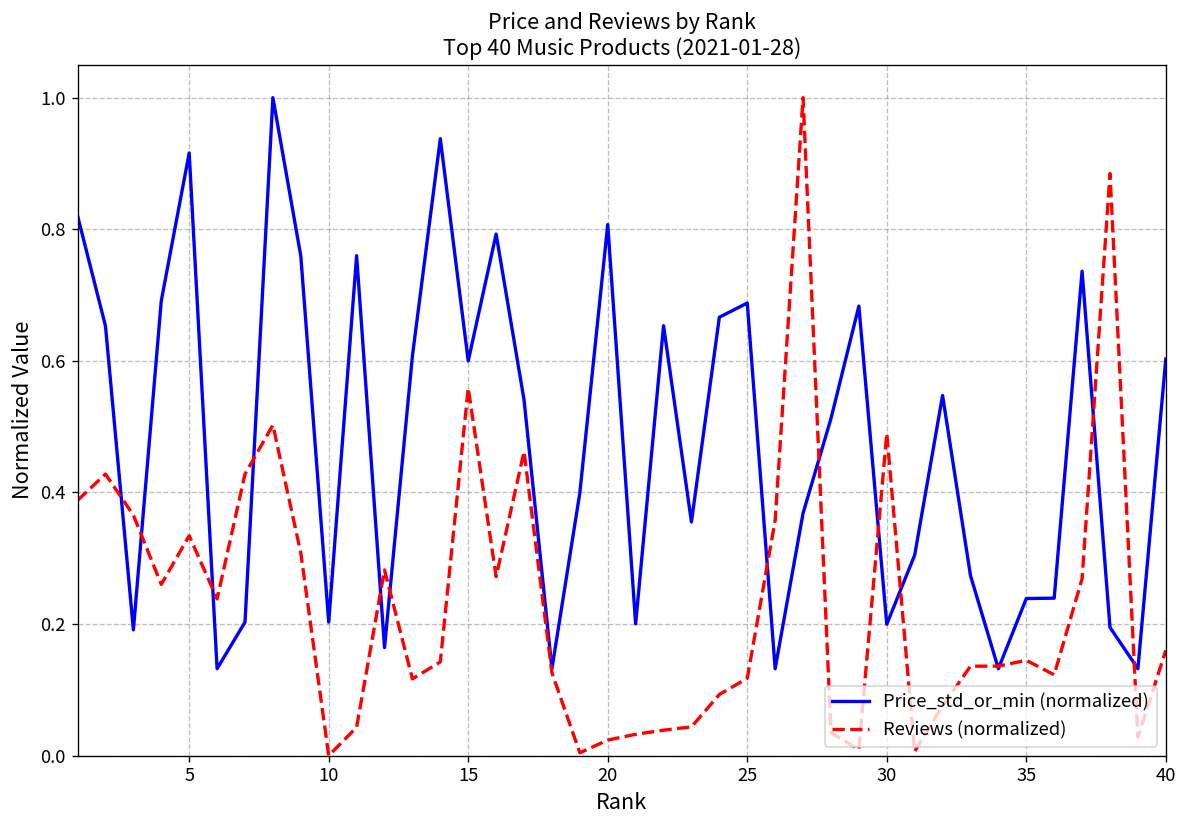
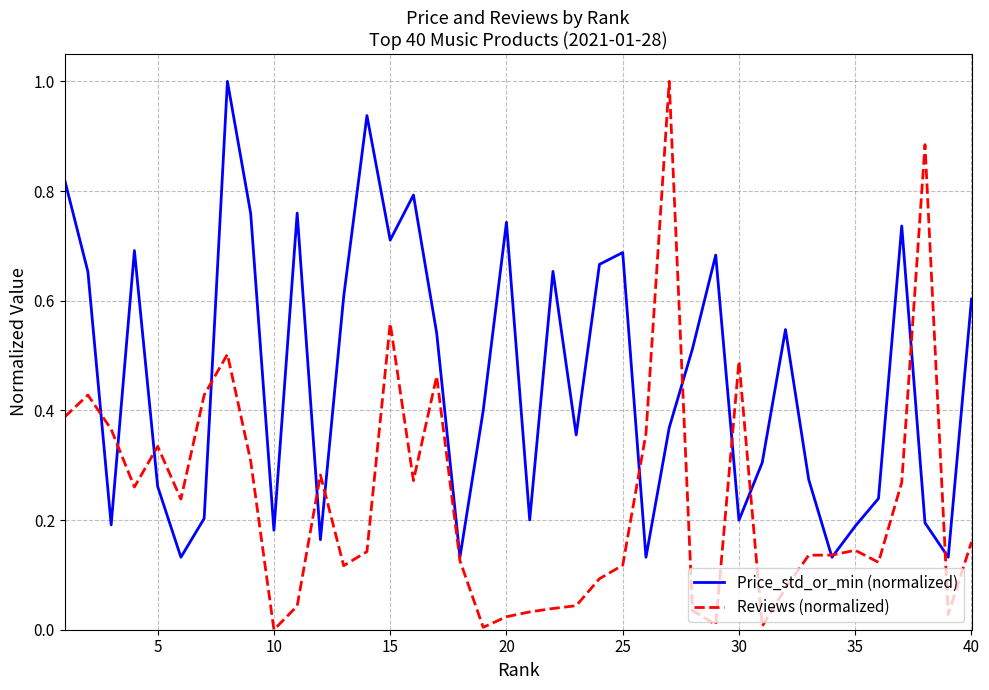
Price_std_or_min (normalized), 5: 0.92 -> 0.26
Price_std_or_min (normalized), 10: 0.20 -> 0.18
Price_std_or_min (normalized), 15: 0.60 -> 0.71
Price_std_or_min (normalized), 20: 0.81 -> 0.74
Price_std_or_min (normalized), 35: 0.24 -> 0.19
